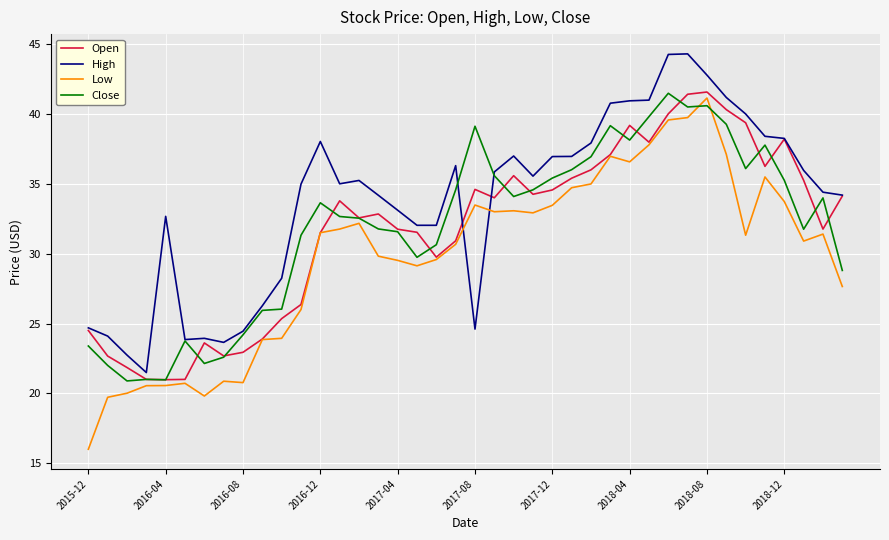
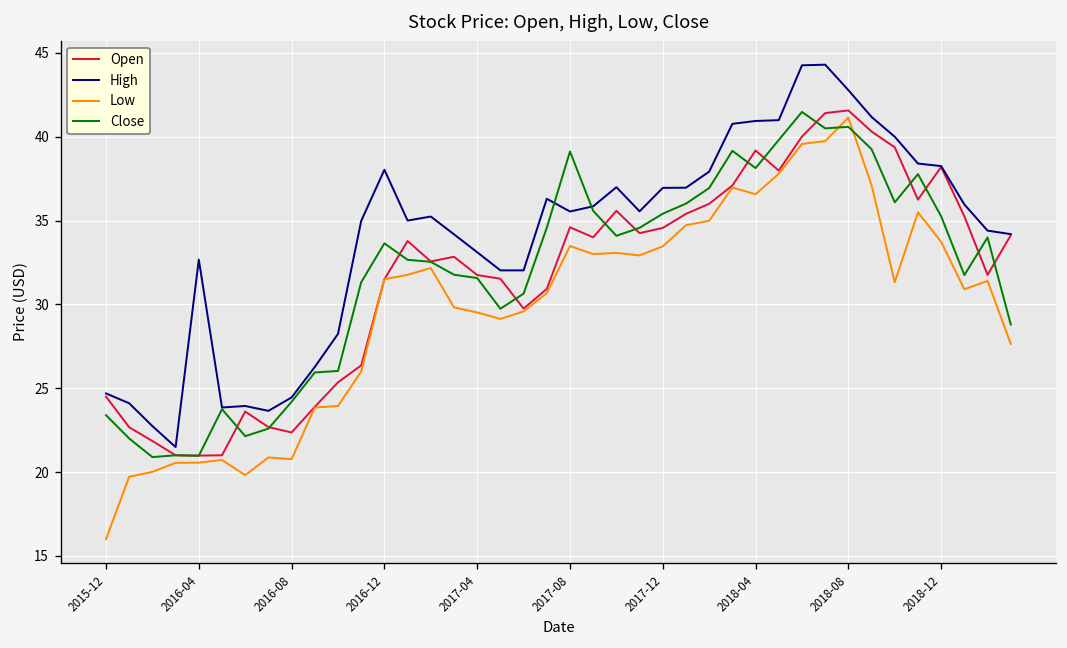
Open, 2016-08: 22.9 -> 22.4
High, 2017-08: 24.6 -> 35.5
